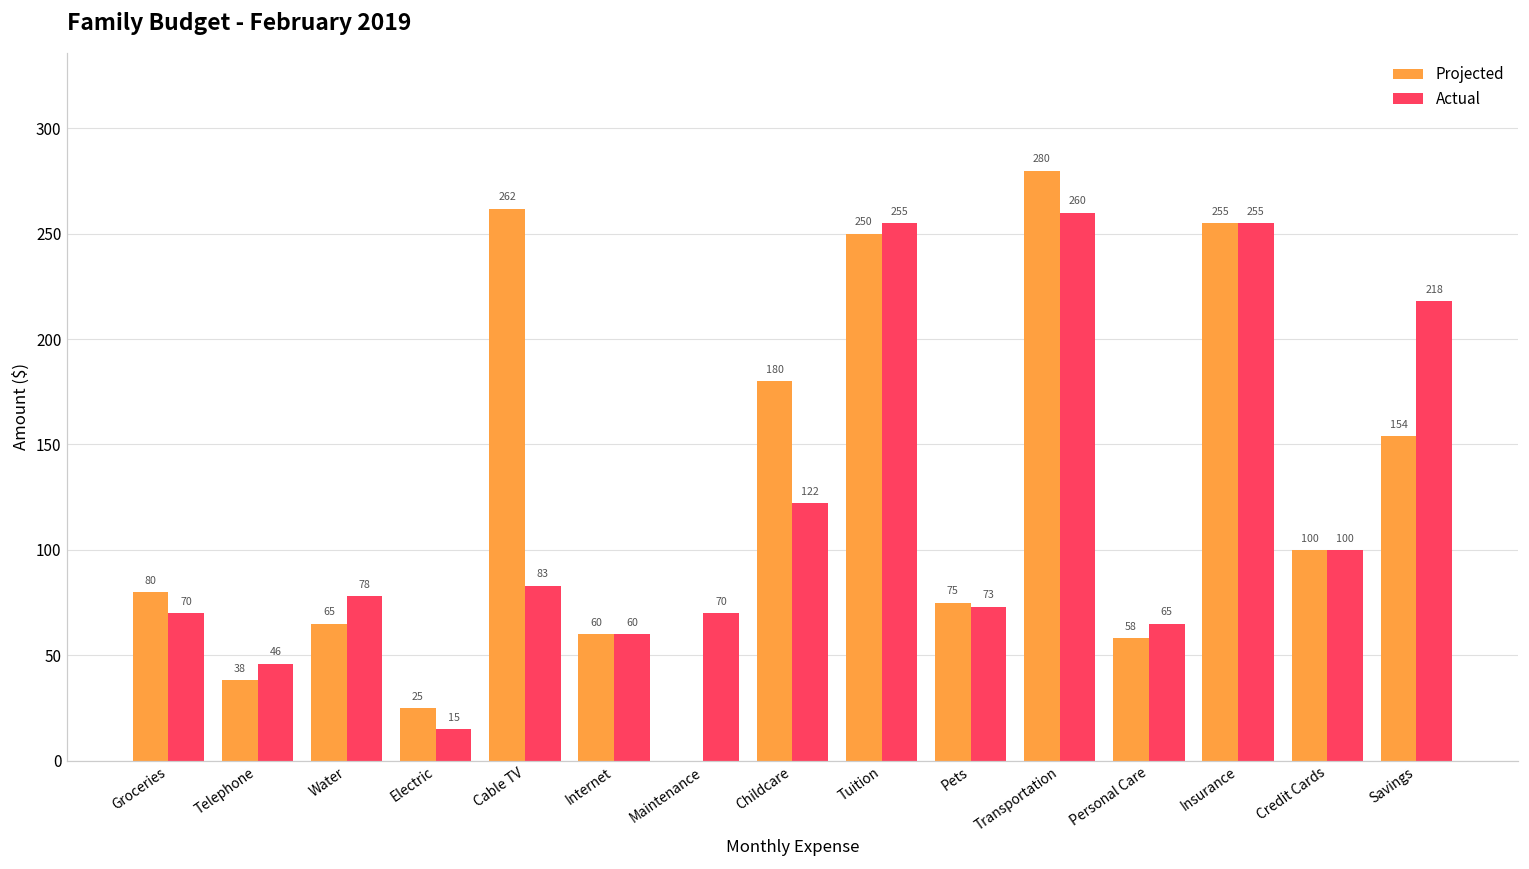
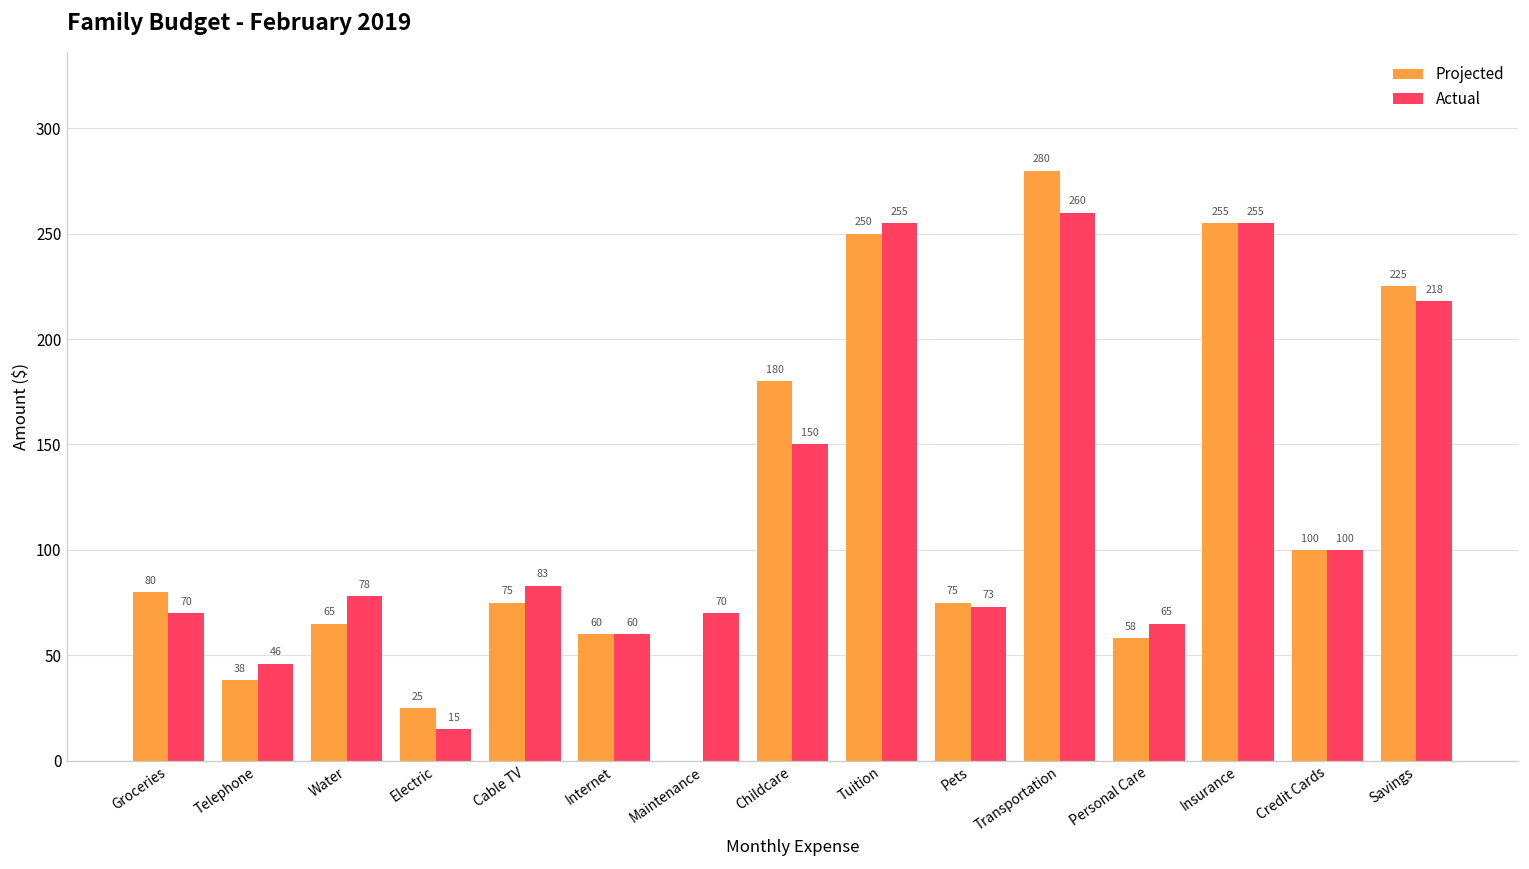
Projected, Cable TV: 262 -> 75
Actual, Childcare: 122 -> 150
Projected, Savings: 154 -> 225
